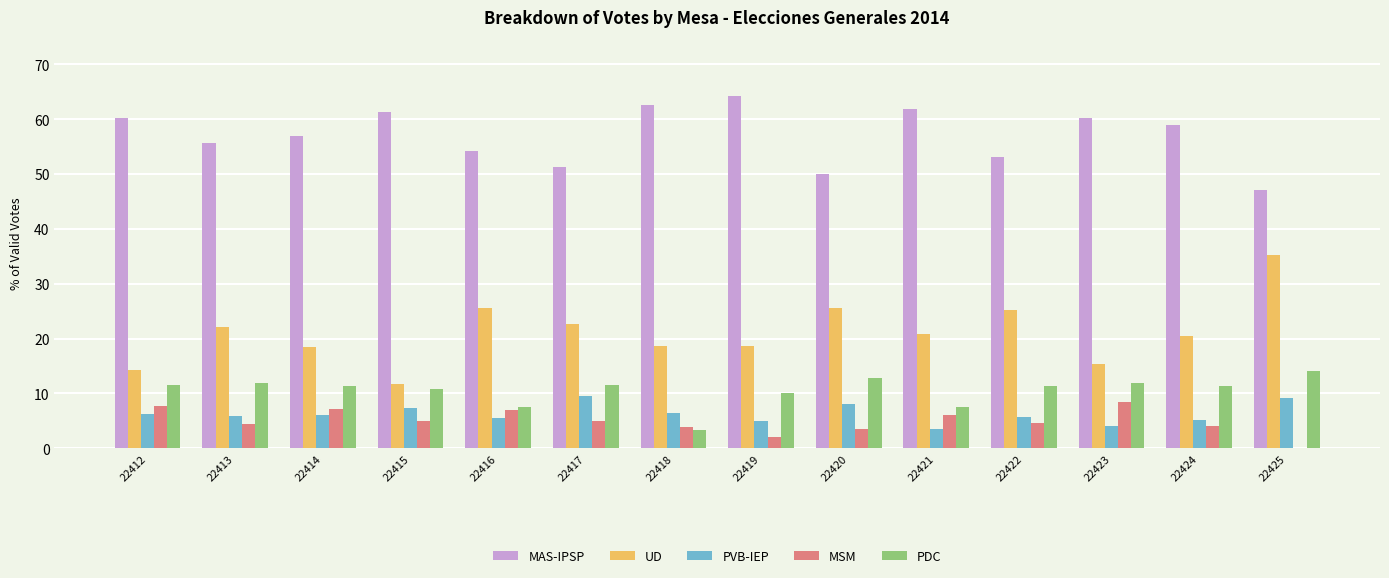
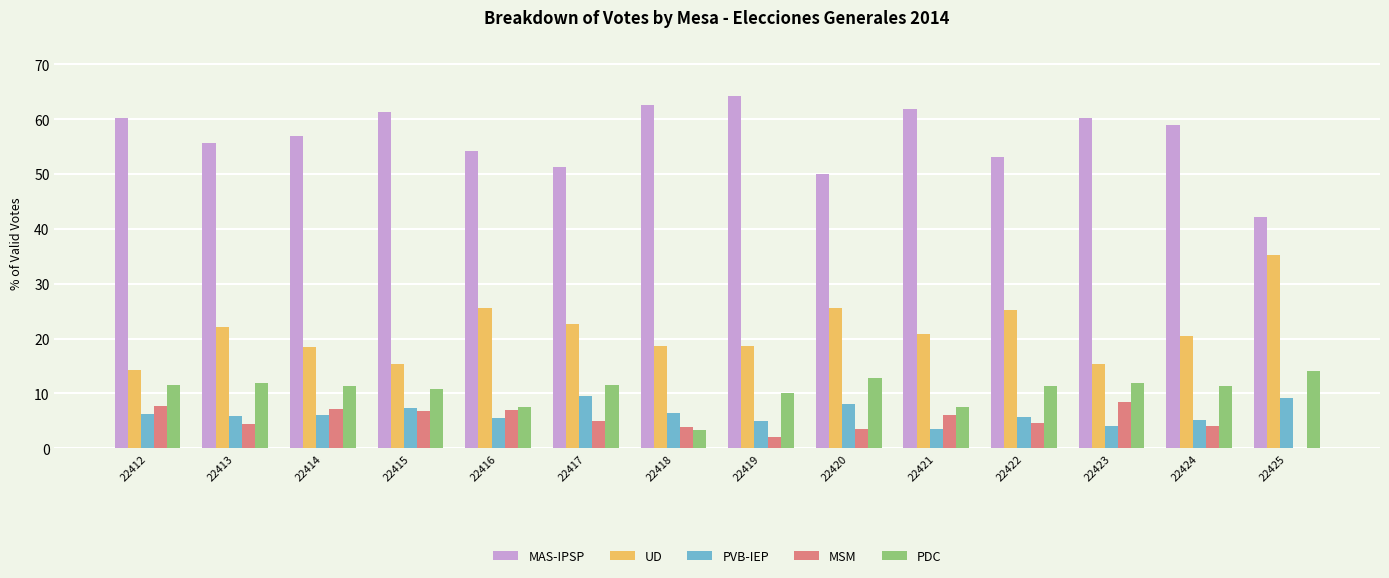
UD, 22415: 12 -> 15
MSM, 22415: 5 -> 7
MAS-IPSP, 22425: 47 -> 42
